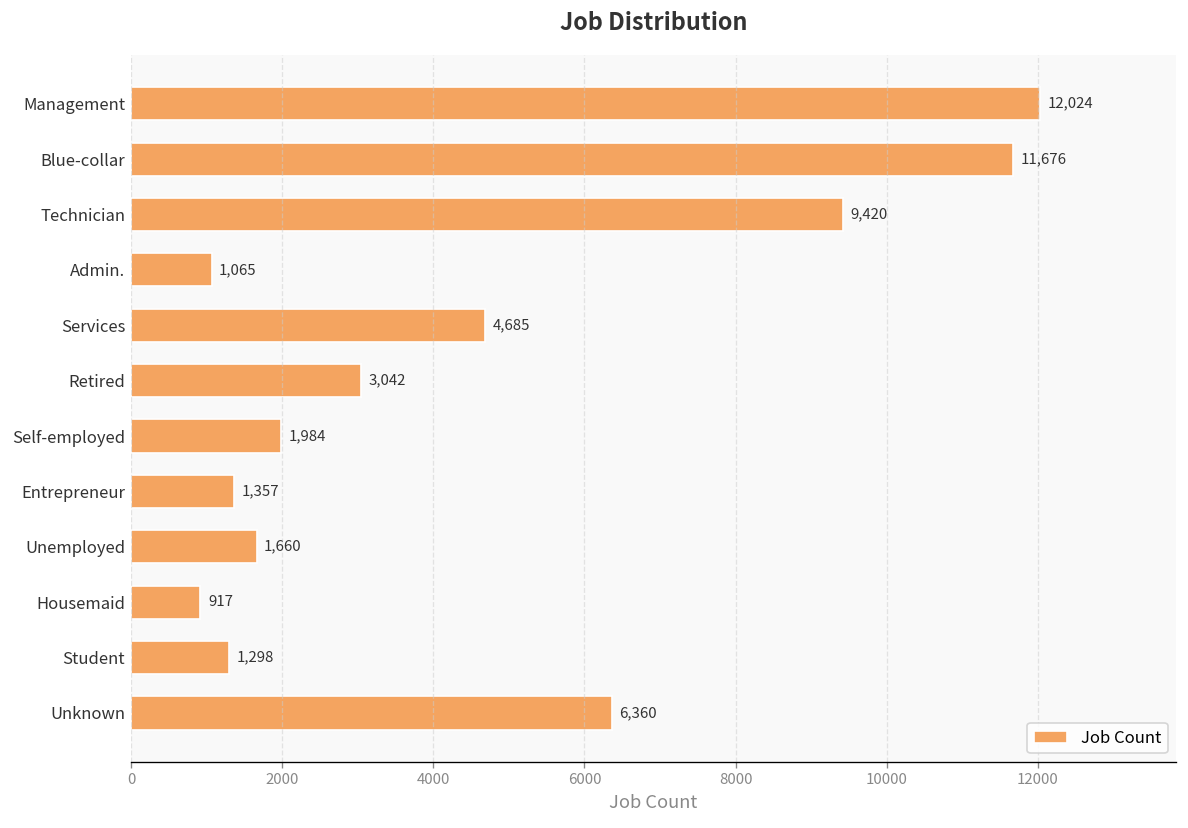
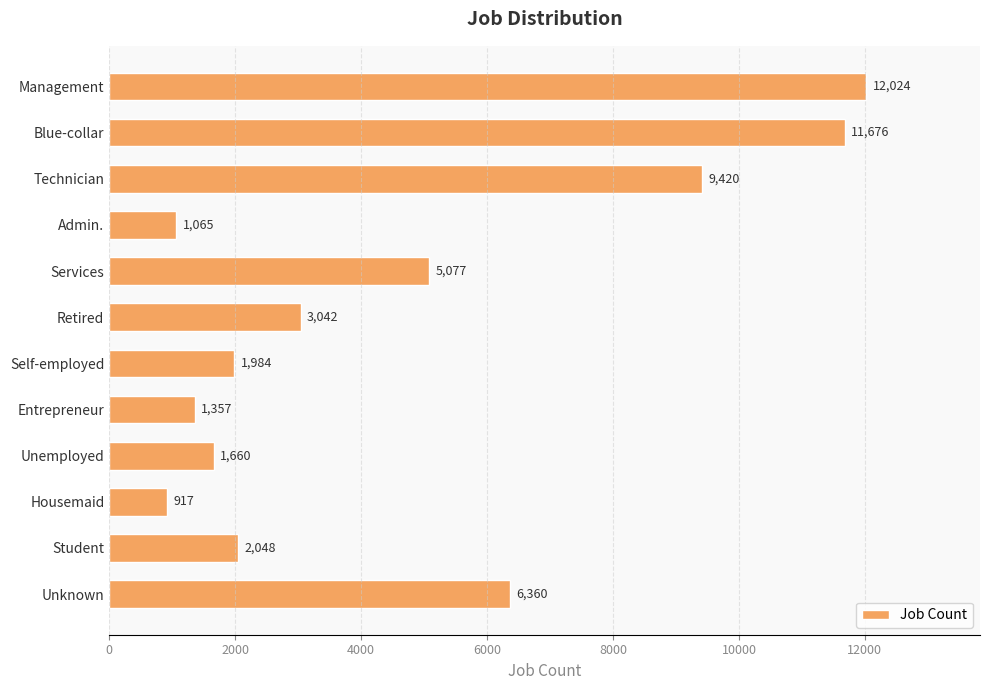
Services: 4,685 -> 5,077
Student: 1,298 -> 2,048
